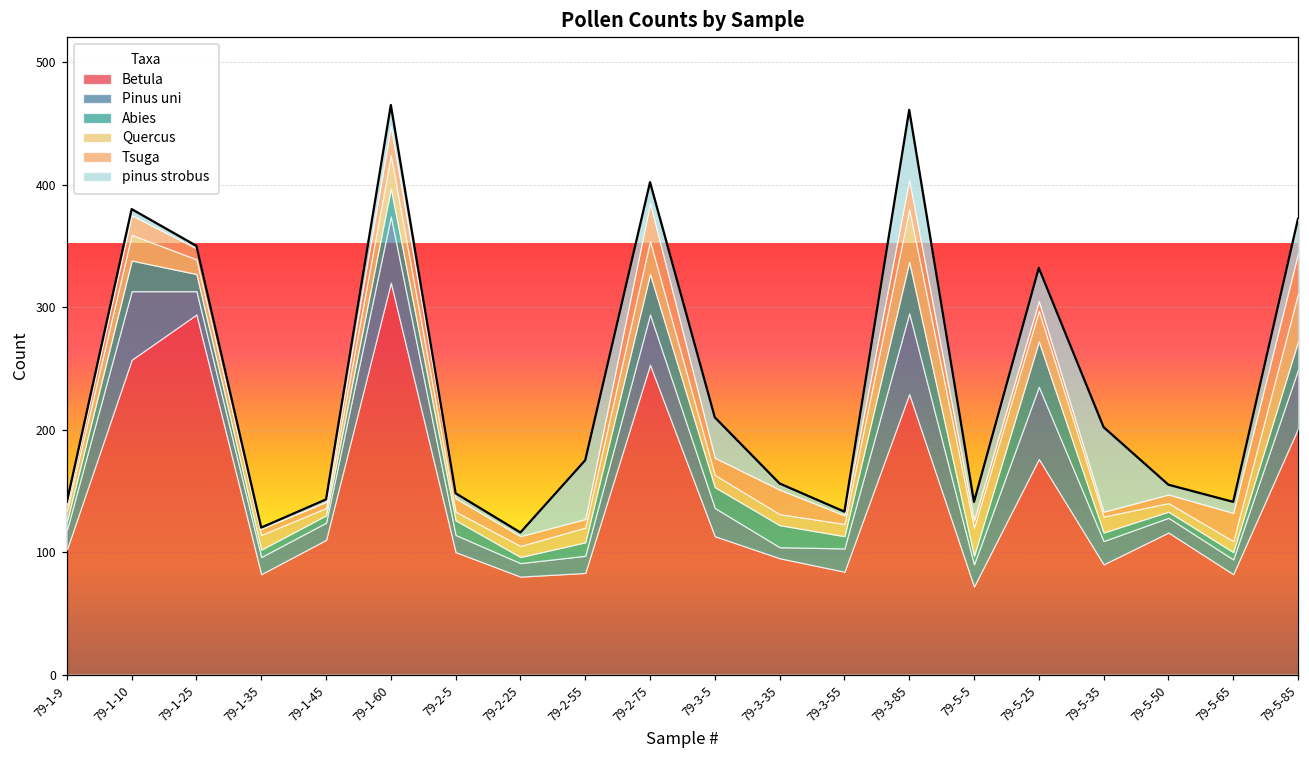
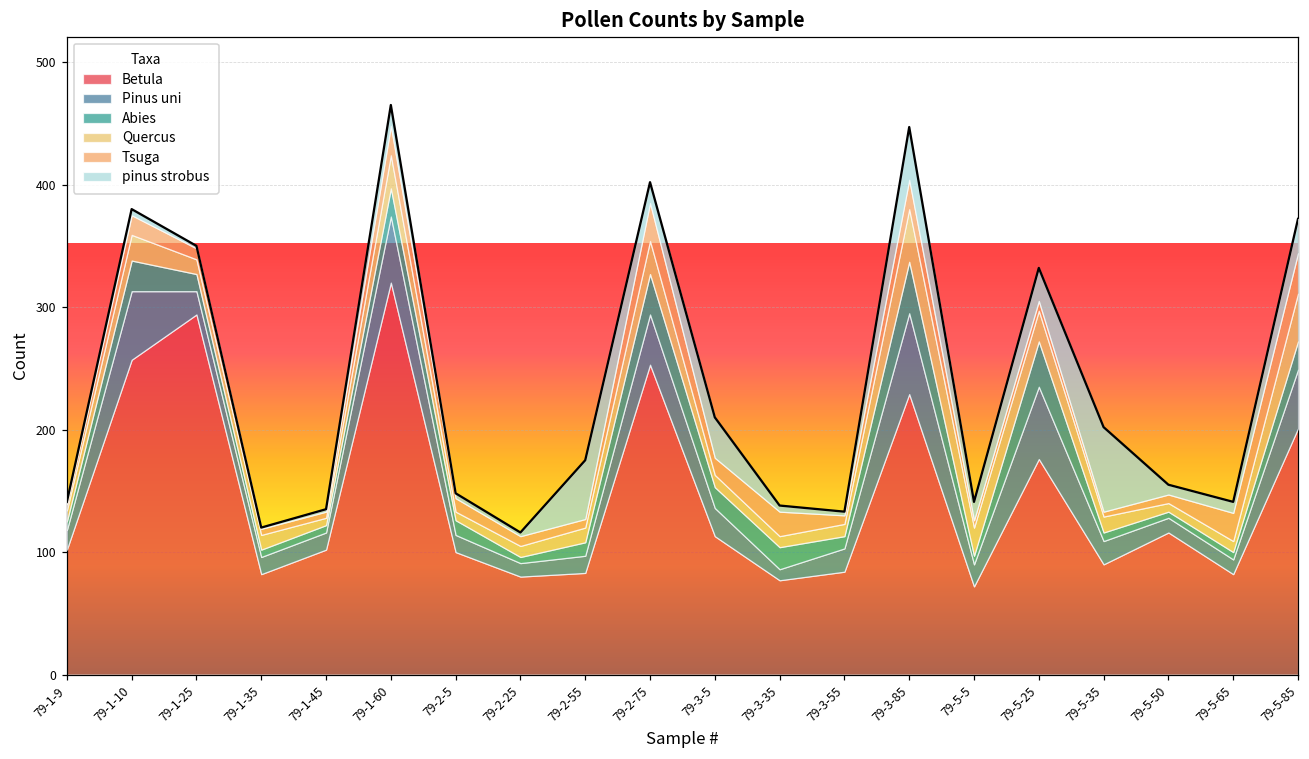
Betula, 79-1-45: 110 -> 102
Betula, 79-3-35: 95 -> 77
pinus strobus, 79-3-85: 57 -> 43
